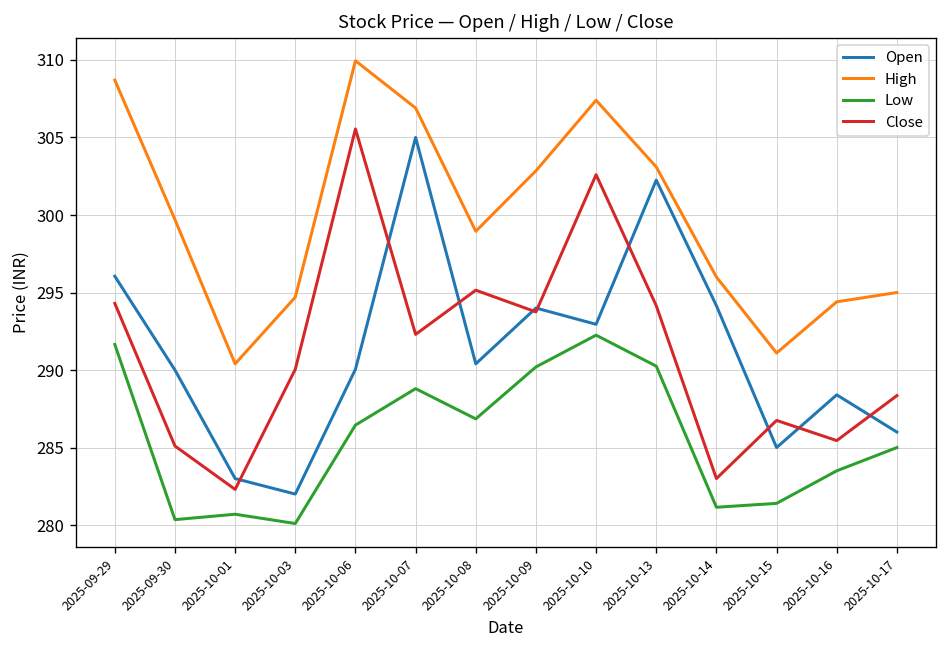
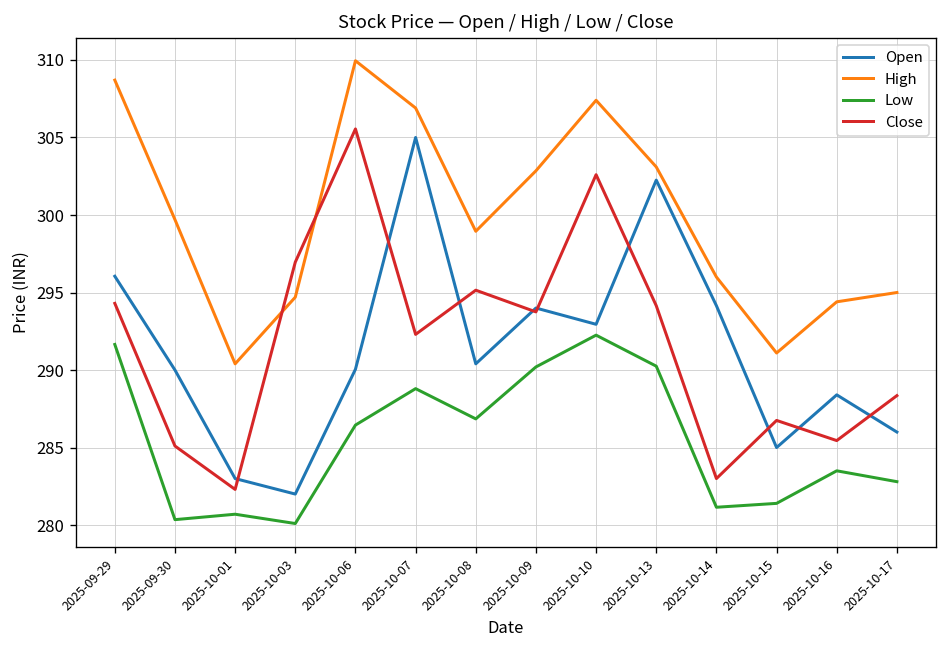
Close, 2025-10-03: 290.1 -> 297.0
Low, 2025-10-17: 285.0 -> 282.8
